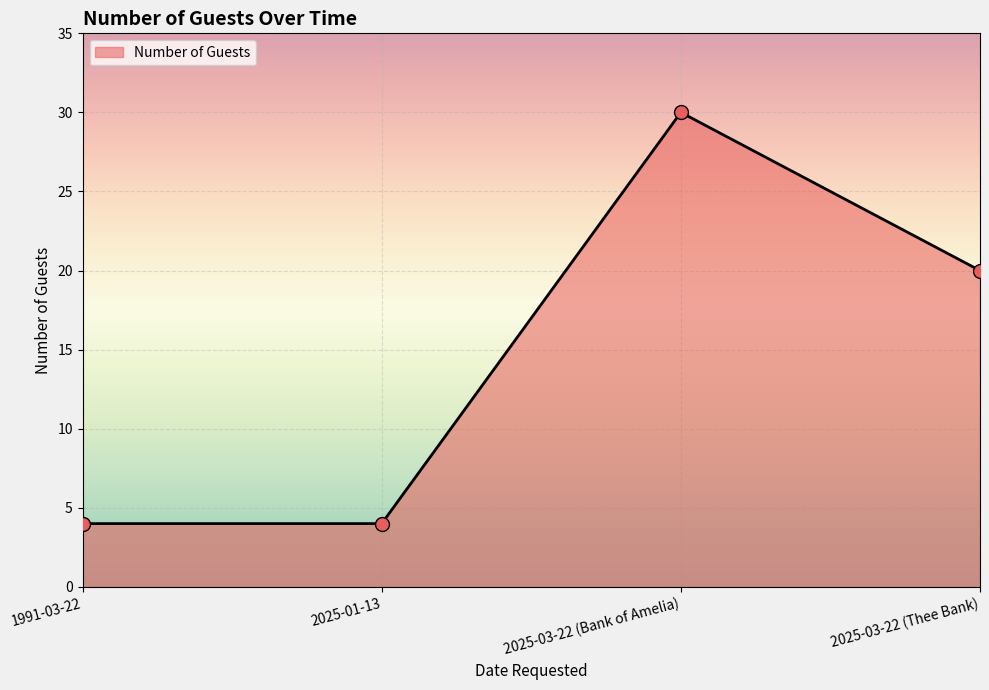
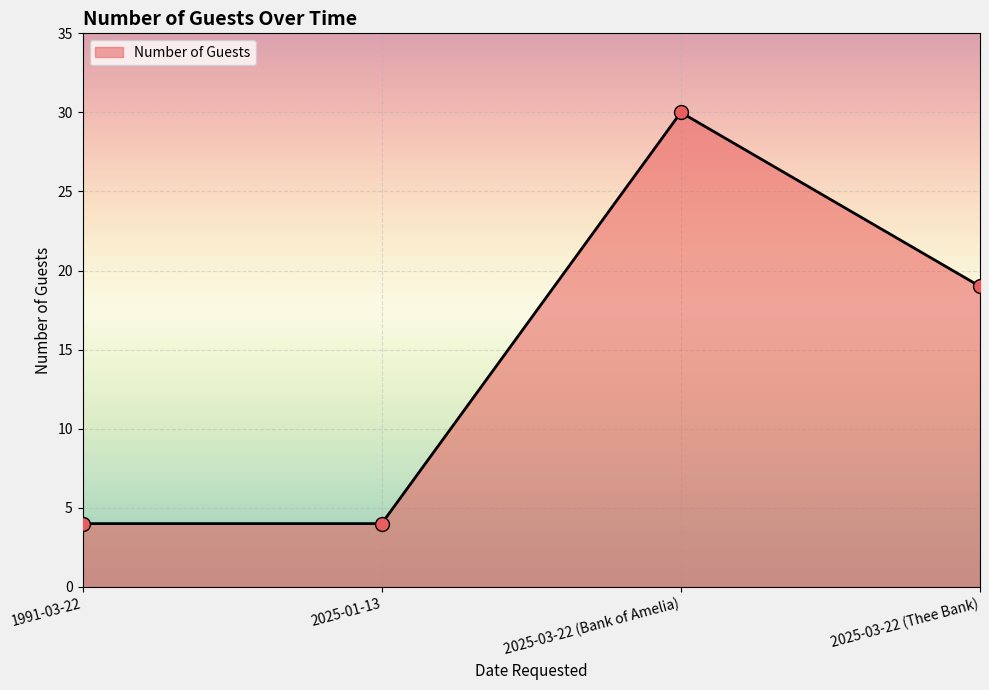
2025-03-22 (Thee Bank): 20 -> 19
